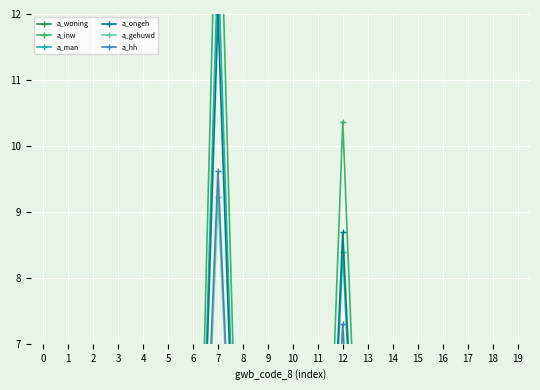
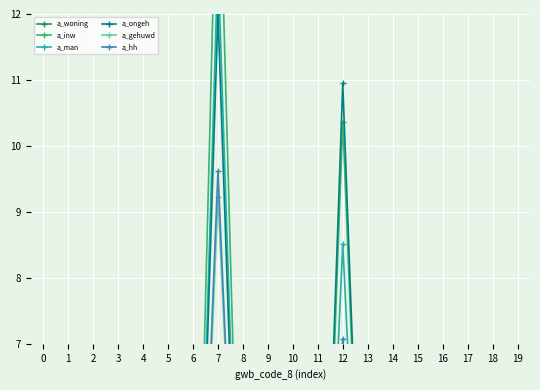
a_man, 12: 8.4 -> 8.5
a_ongeh, 12: 8.7 -> 11.0
a_hh, 12: 7.3 -> 7.1
